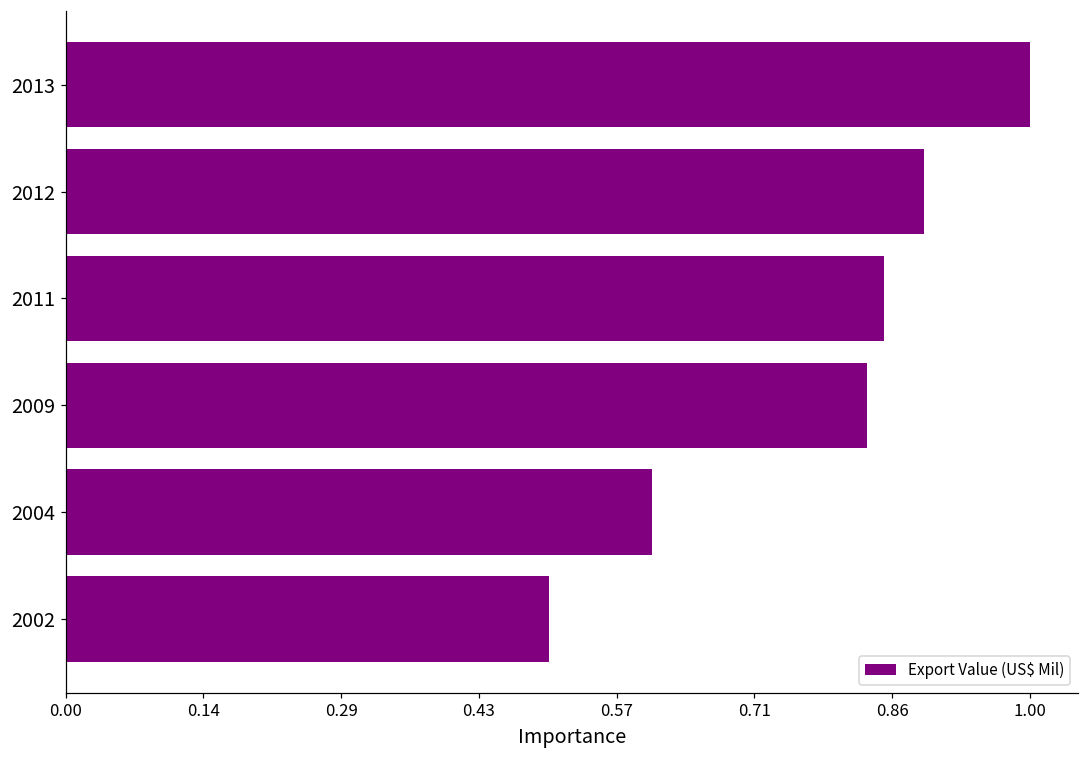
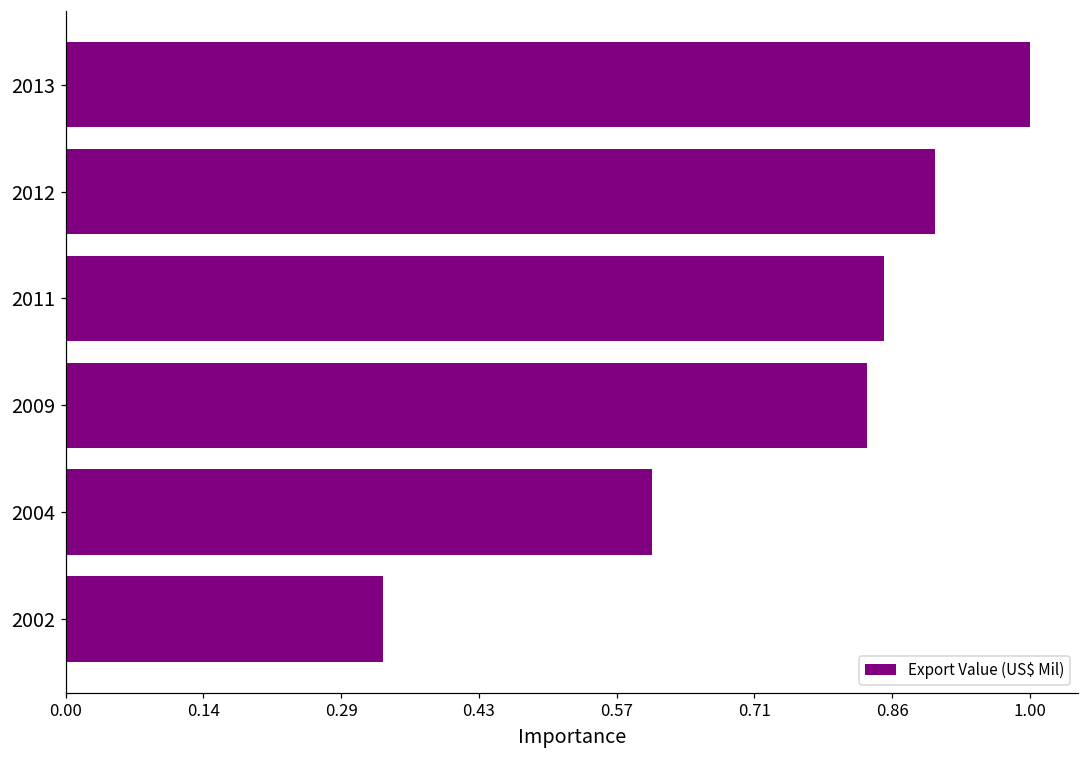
2012: 0.89 -> 0.90
2002: 0.50 -> 0.33
